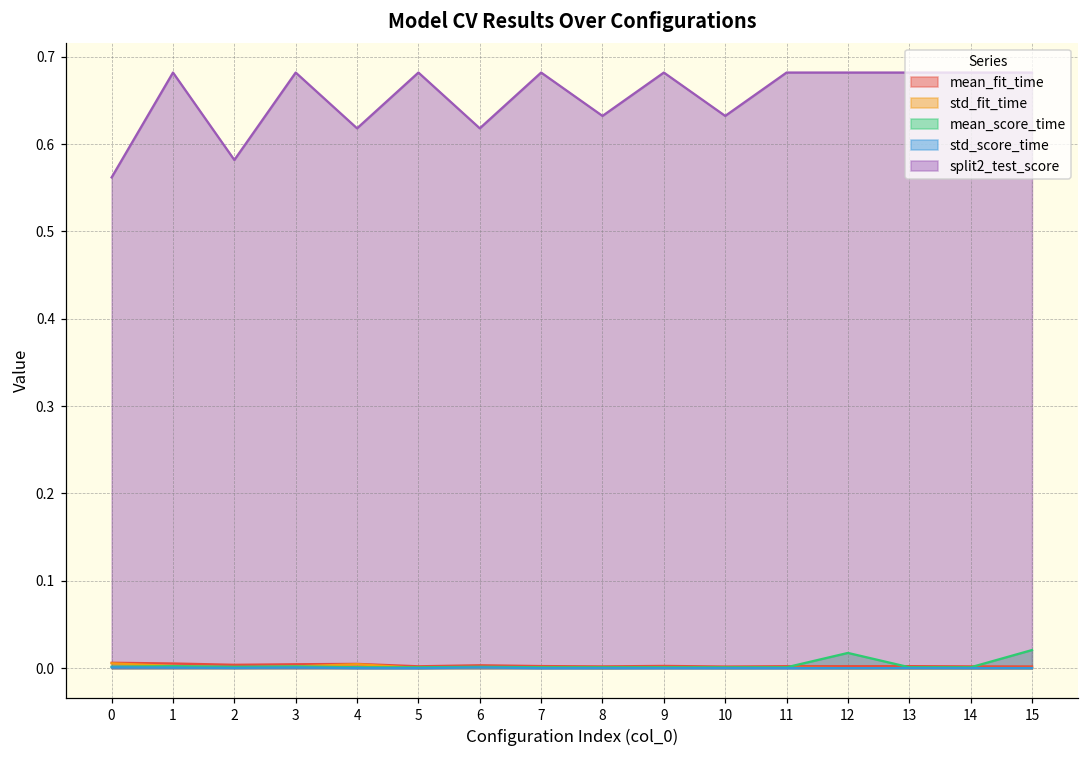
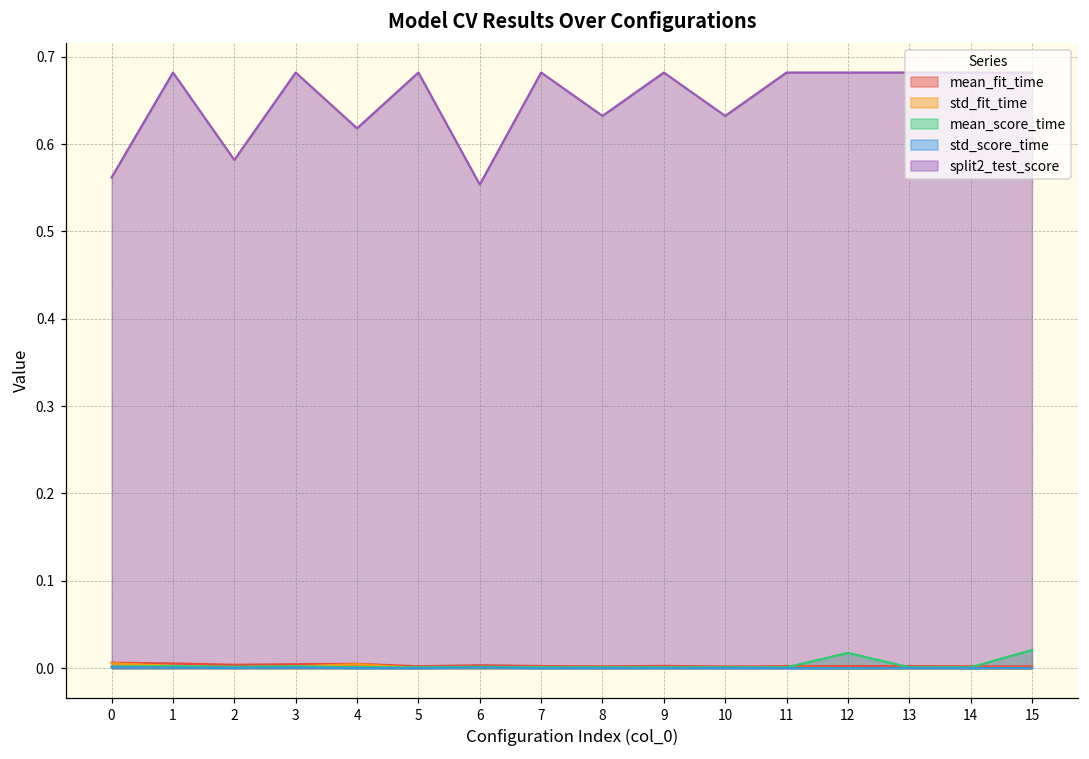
split2_test_score, 6: 0.62 -> 0.55
